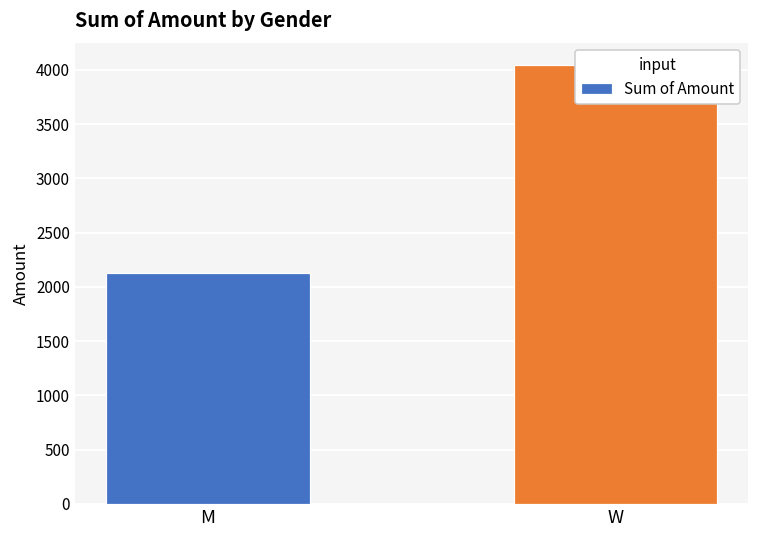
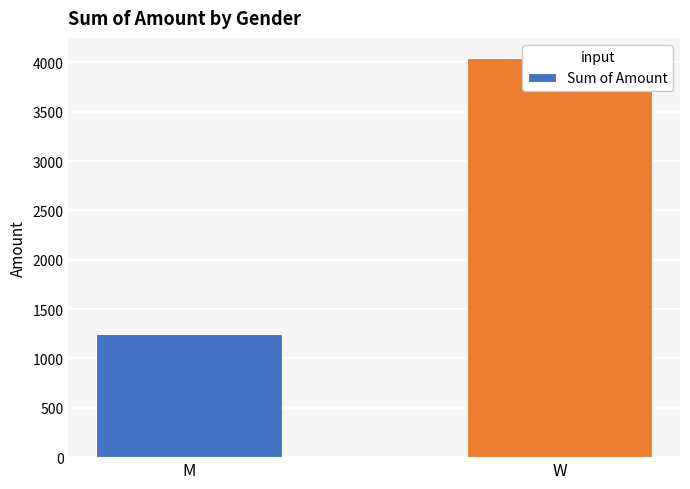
M: 2100 -> 1200
